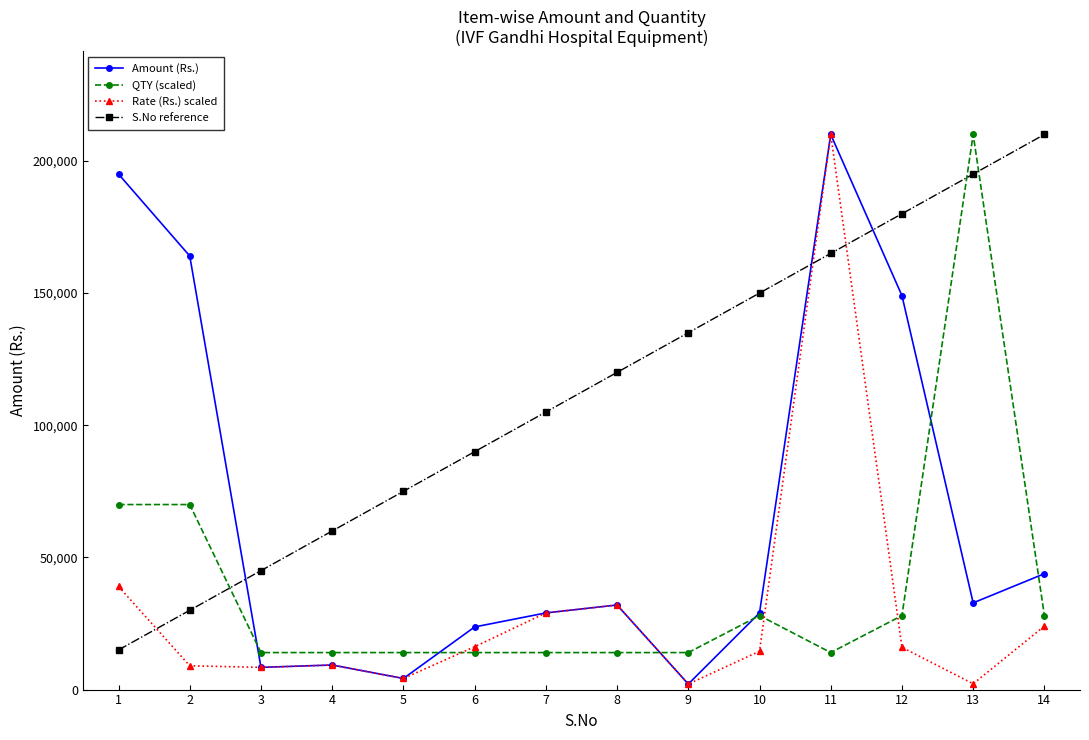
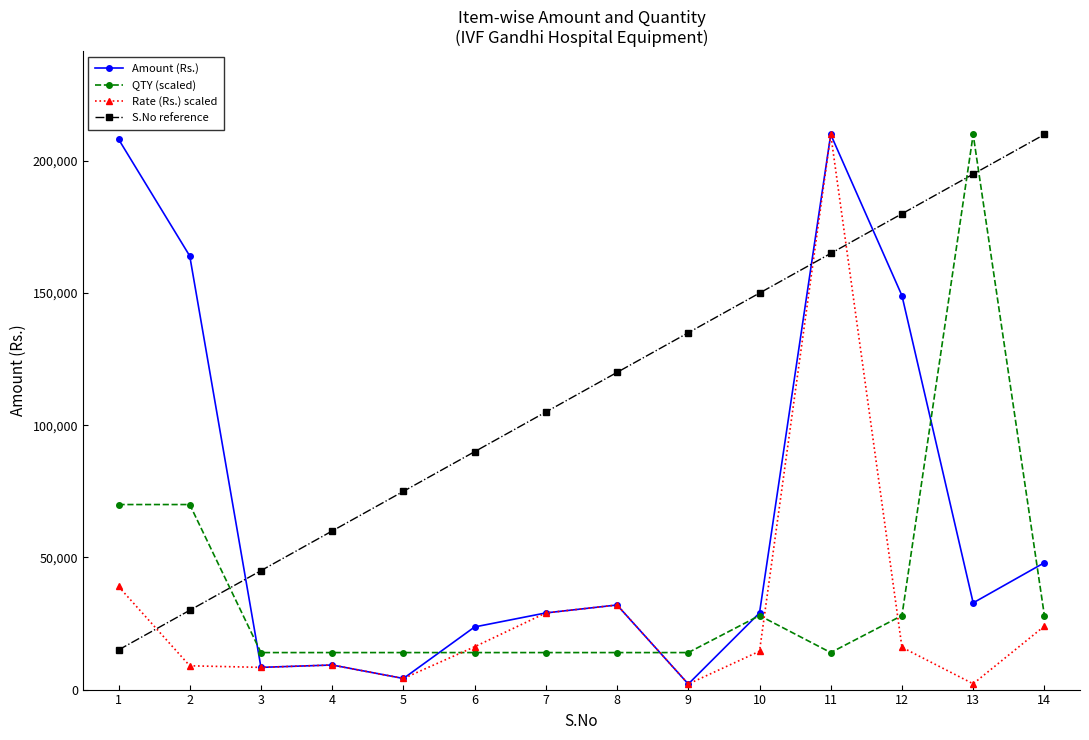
Amount (Rs.), 1: 195,000 -> 208,000
Amount (Rs.), 14: 44,000 -> 48,000
